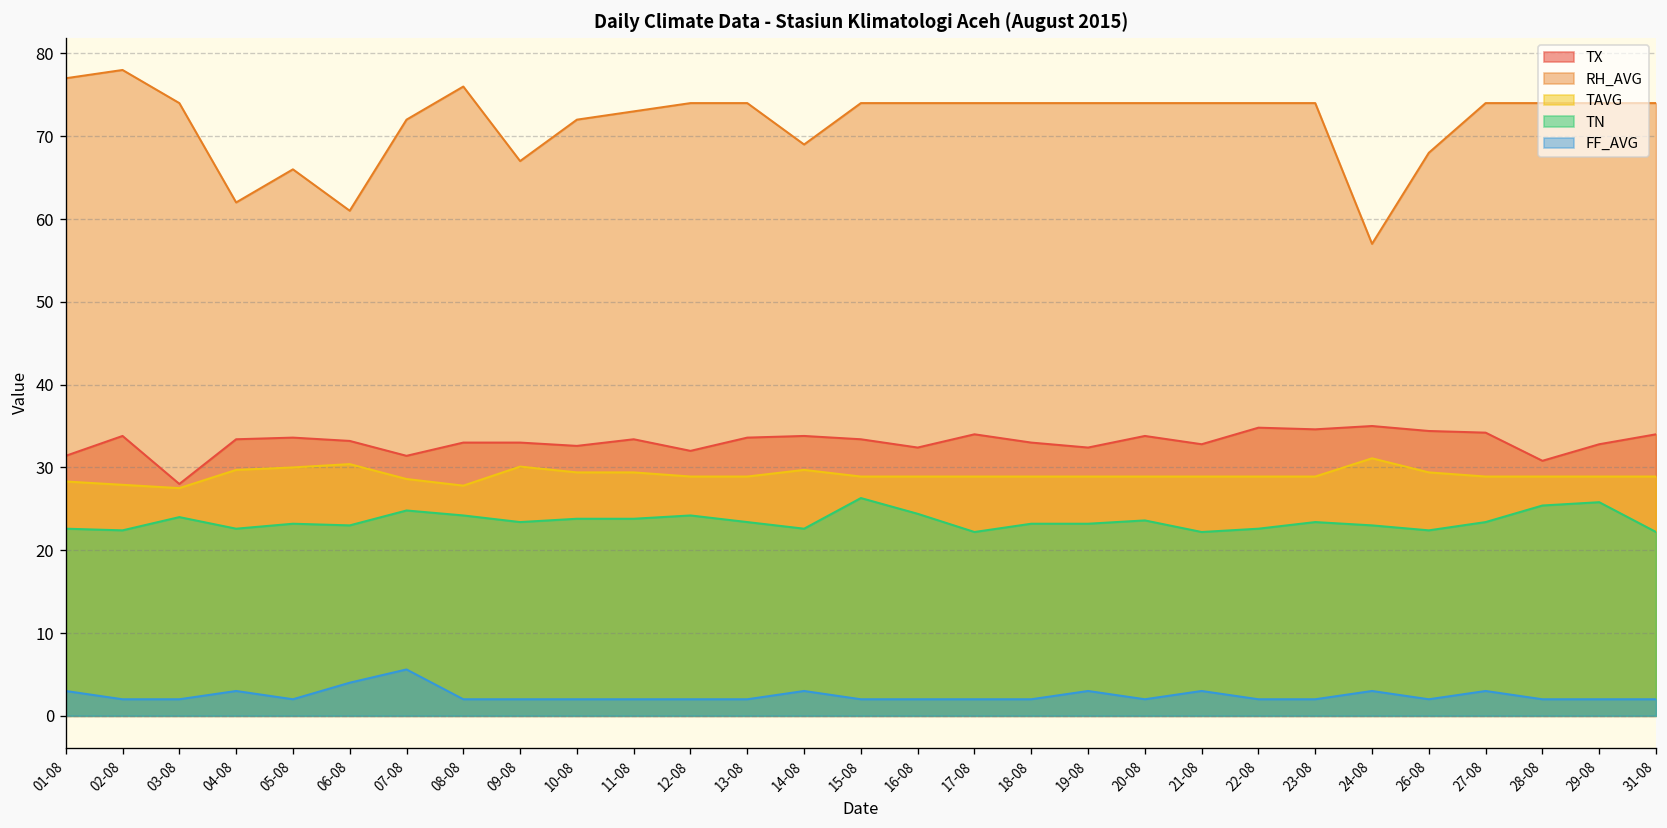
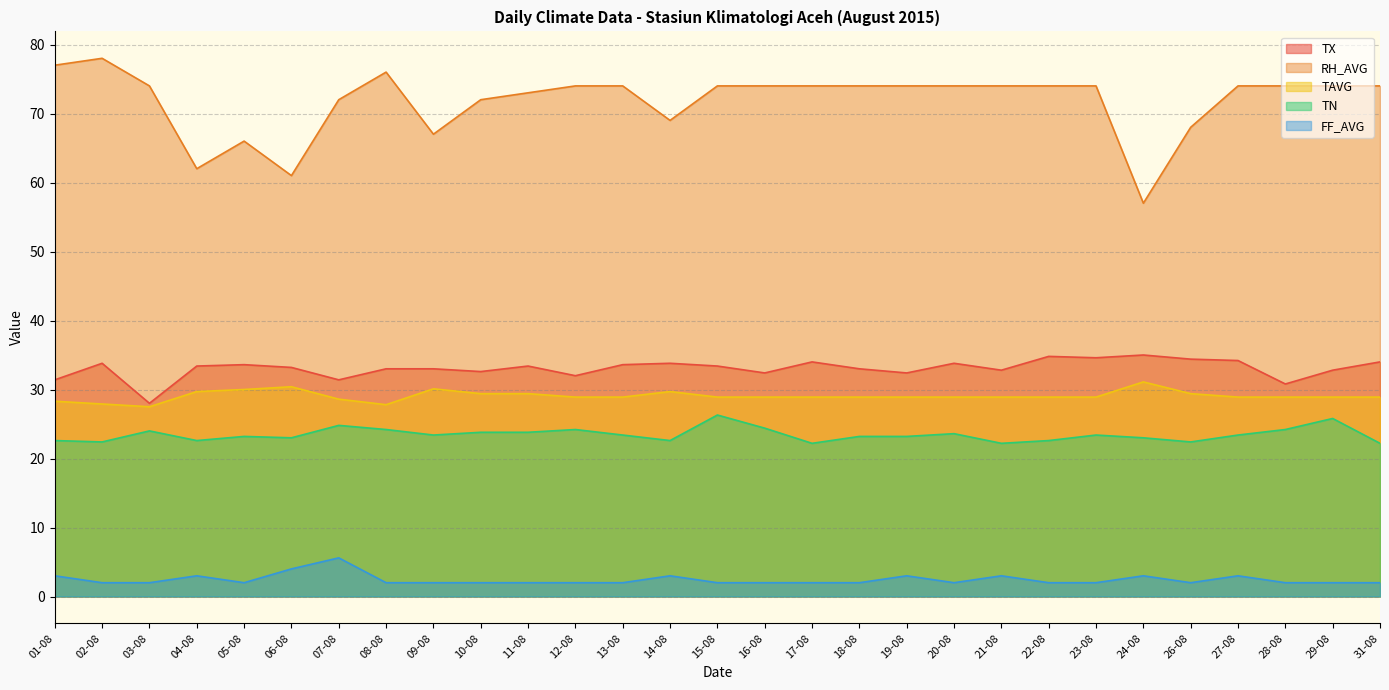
TN, 28-08: 25 -> 24
